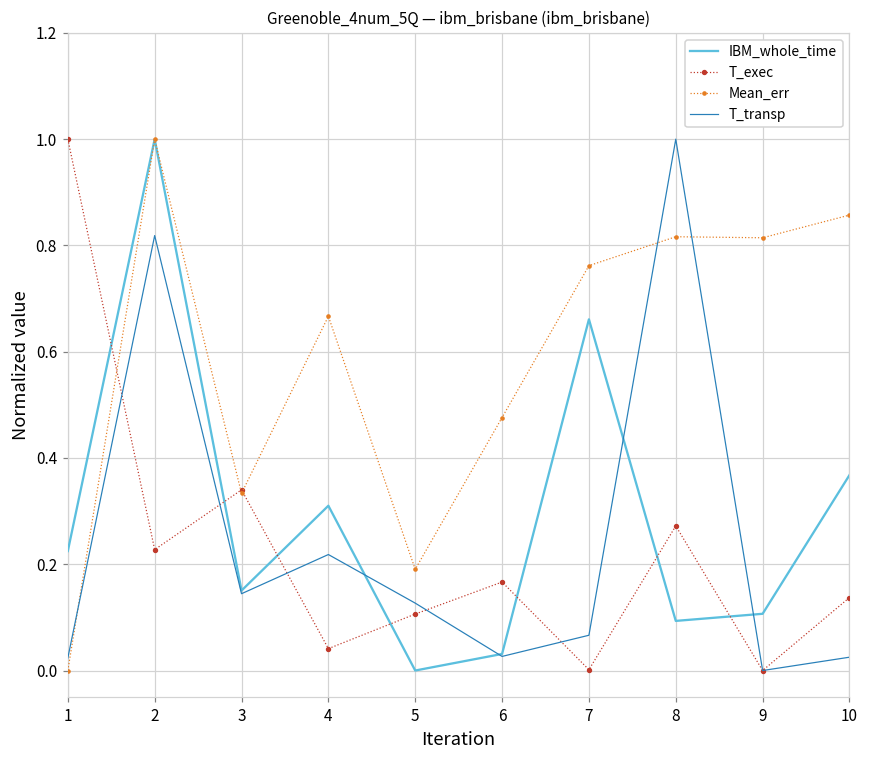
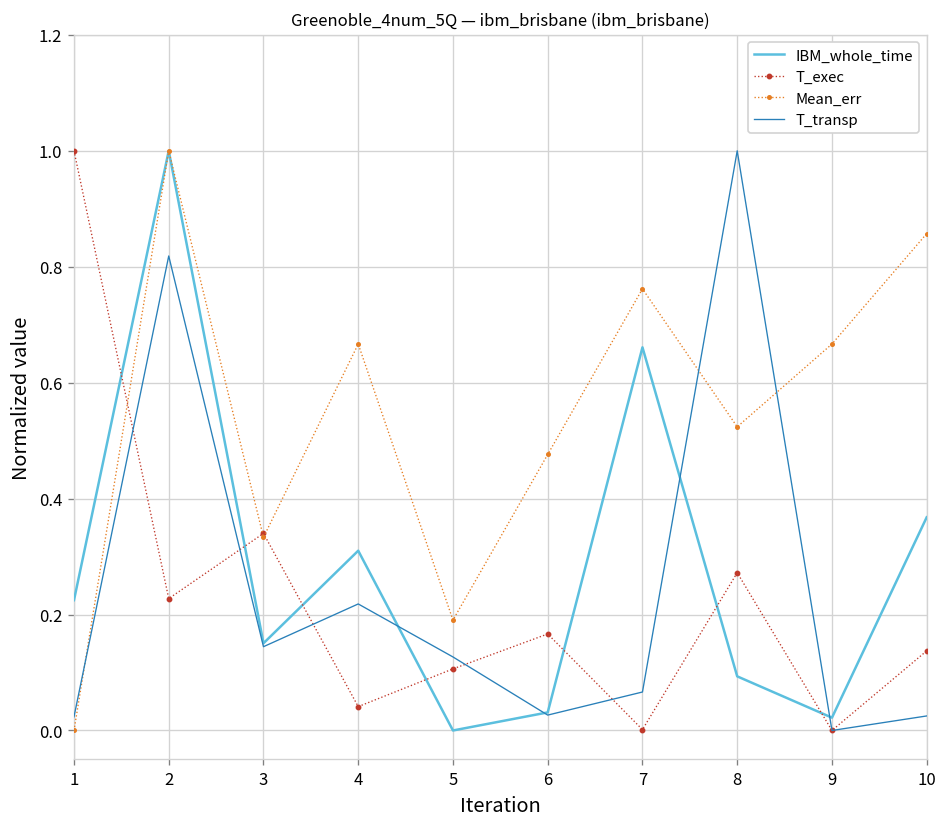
Mean_err, 8: 0.82 -> 0.52
IBM_whole_time, 9: 0.11 -> 0.02
Mean_err, 9: 0.81 -> 0.67
